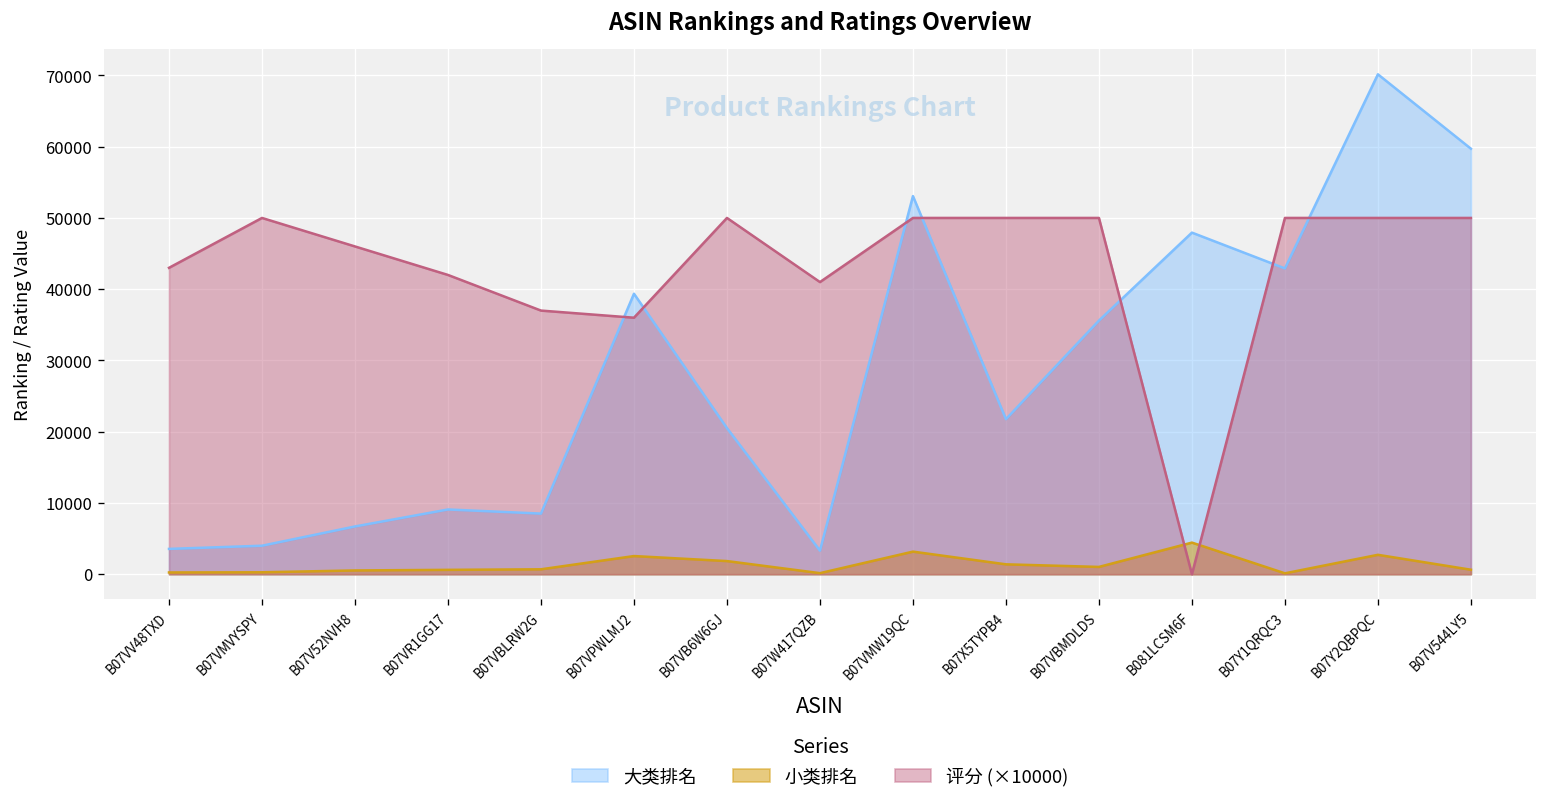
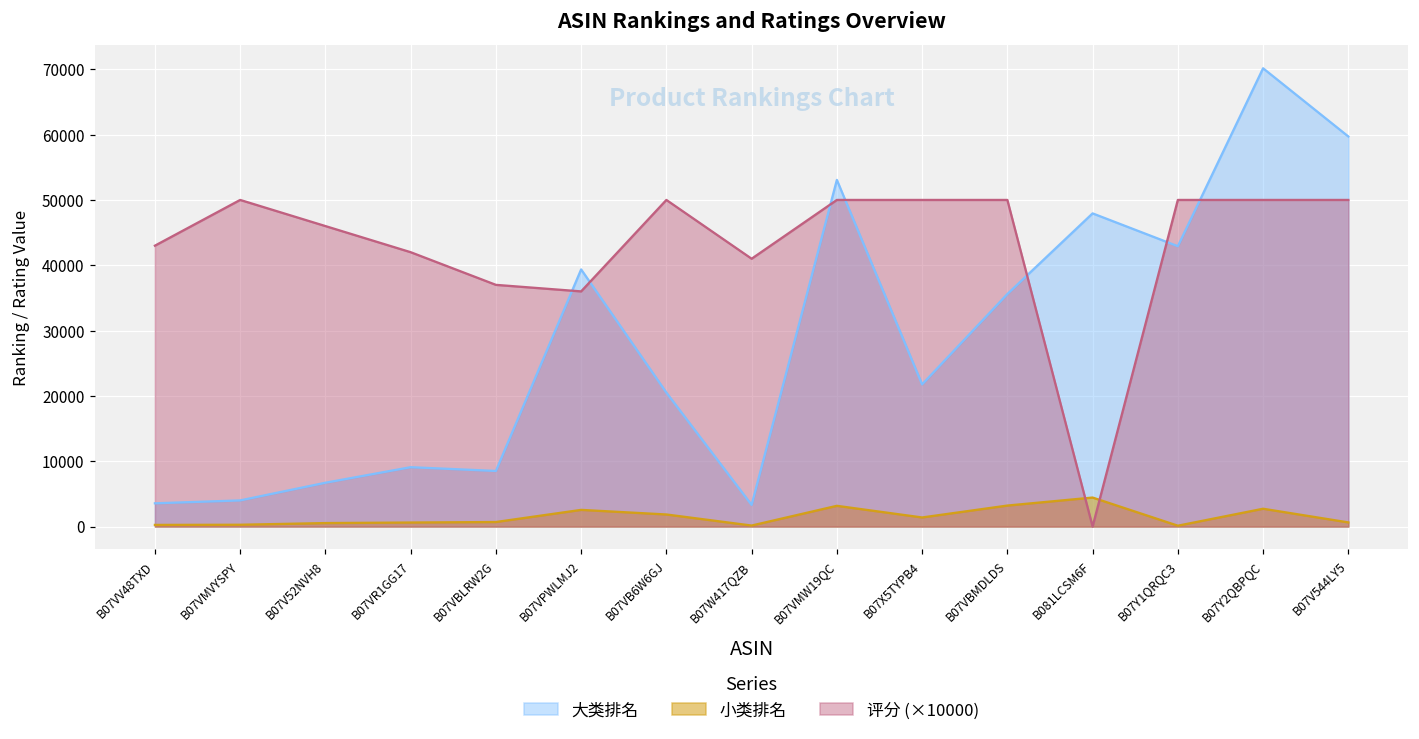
小类排名, B07VBMDLDS: 1000 -> 3000
